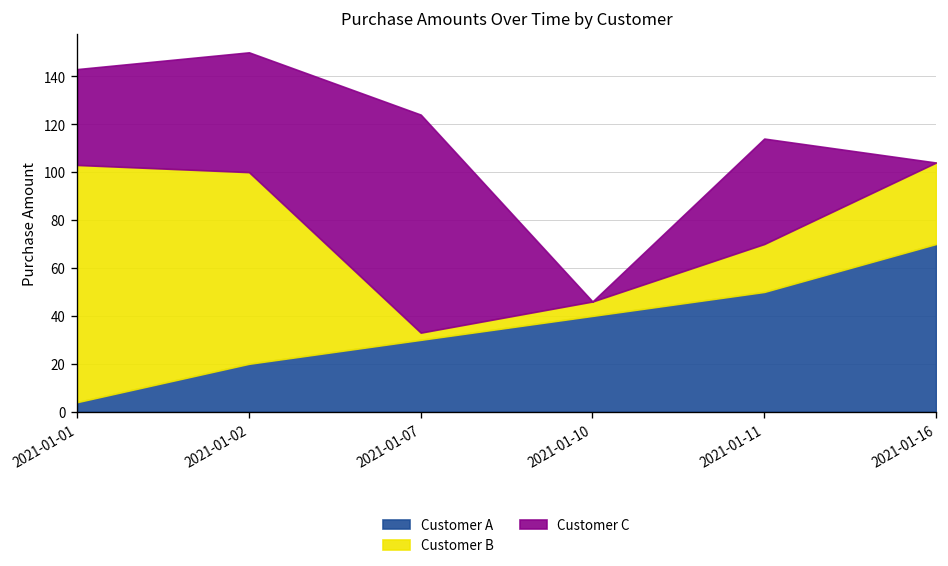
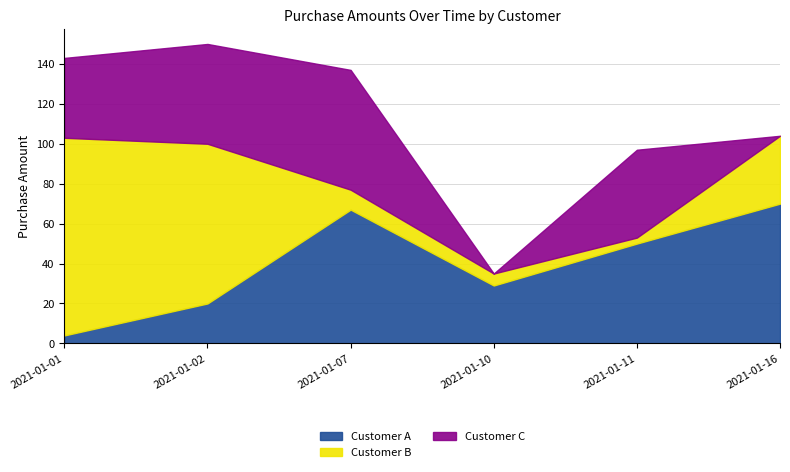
Customer A, 2021-01-07: 30 -> 67
Customer B, 2021-01-07: 3 -> 10
Customer C, 2021-01-07: 91 -> 60
Customer A, 2021-01-10: 40 -> 29
Customer B, 2021-01-11: 20 -> 3
